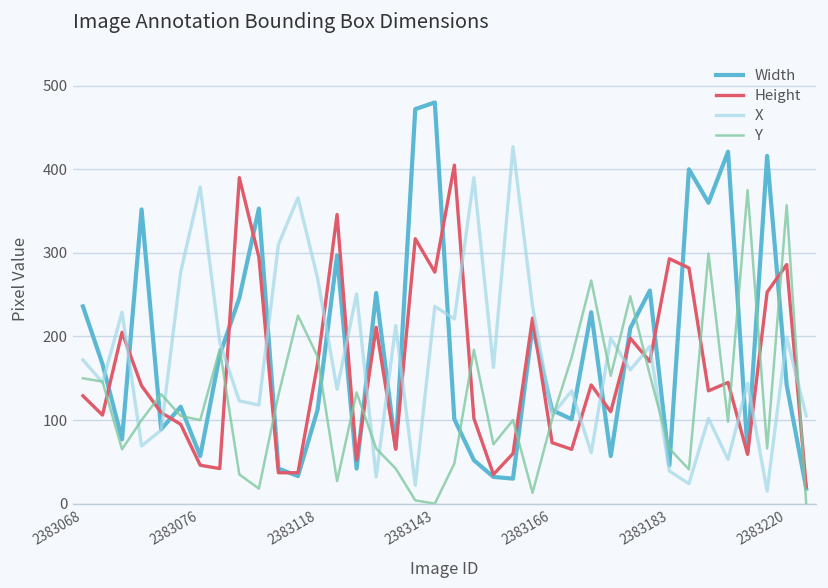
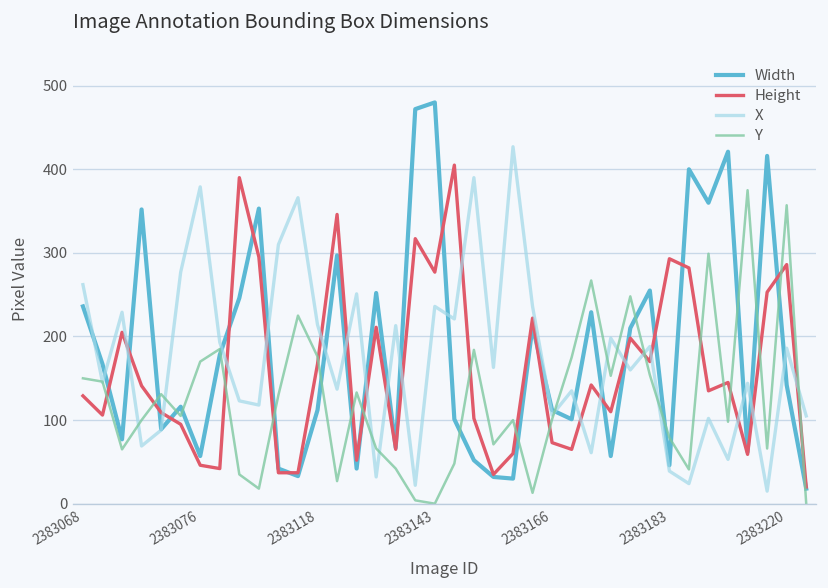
X, 2383068: 170 -> 260
Y, 2383076: 100 -> 170
X, 2383118: 270 -> 210
Y, 2383183: 70 -> 80
X, 2383220: 200 -> 190
